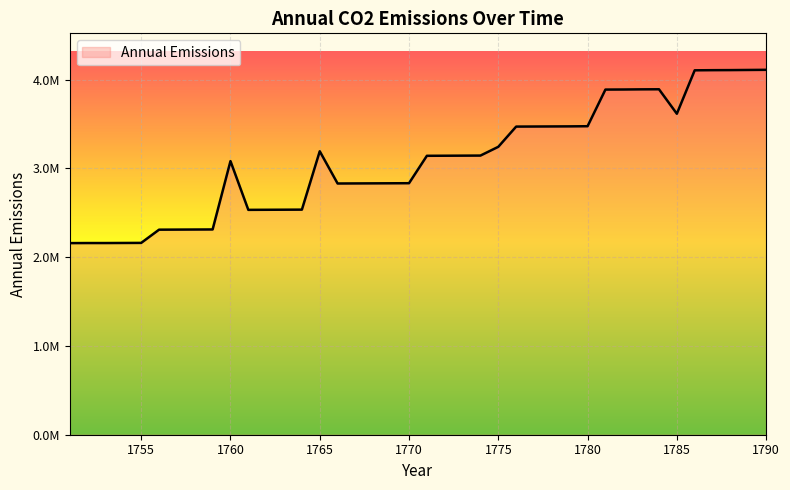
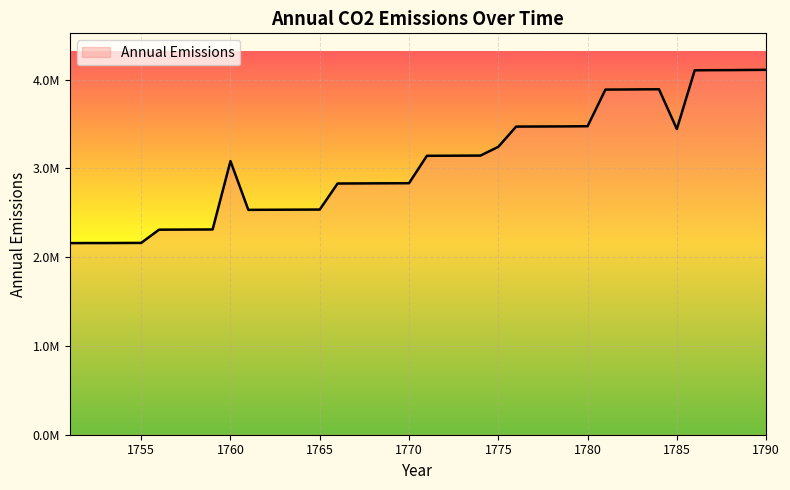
1765: 3200000 -> 2500000
1785: 3600000 -> 3400000
